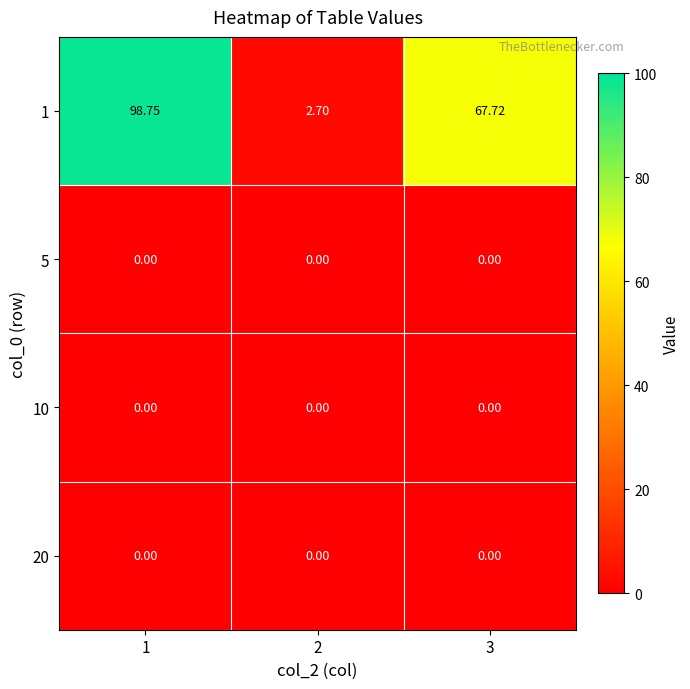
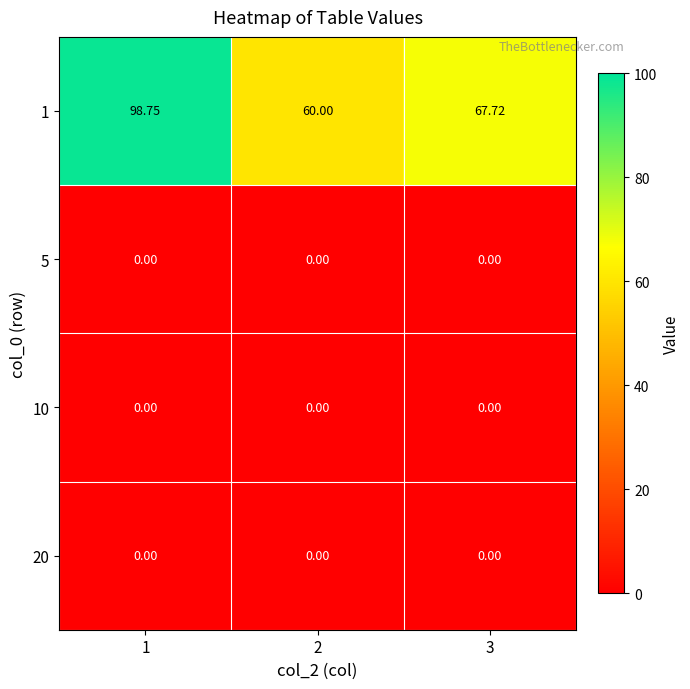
1, 2: 2.70 -> 60.00
